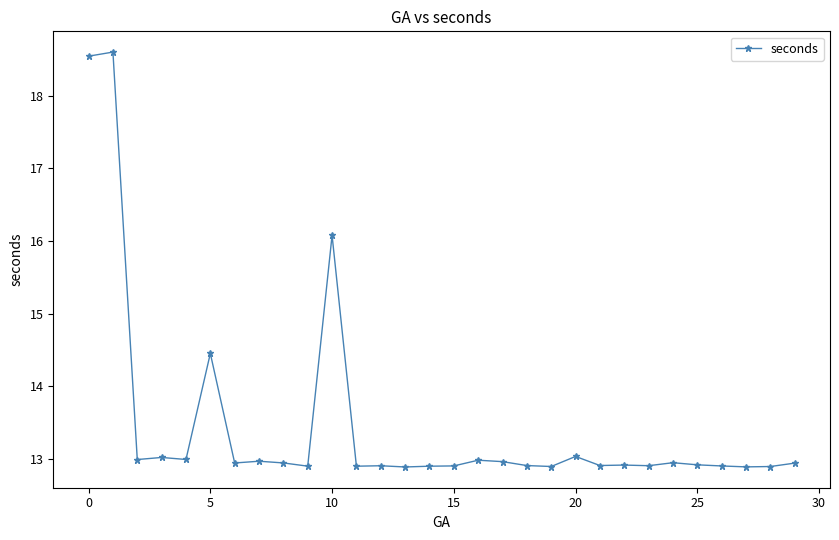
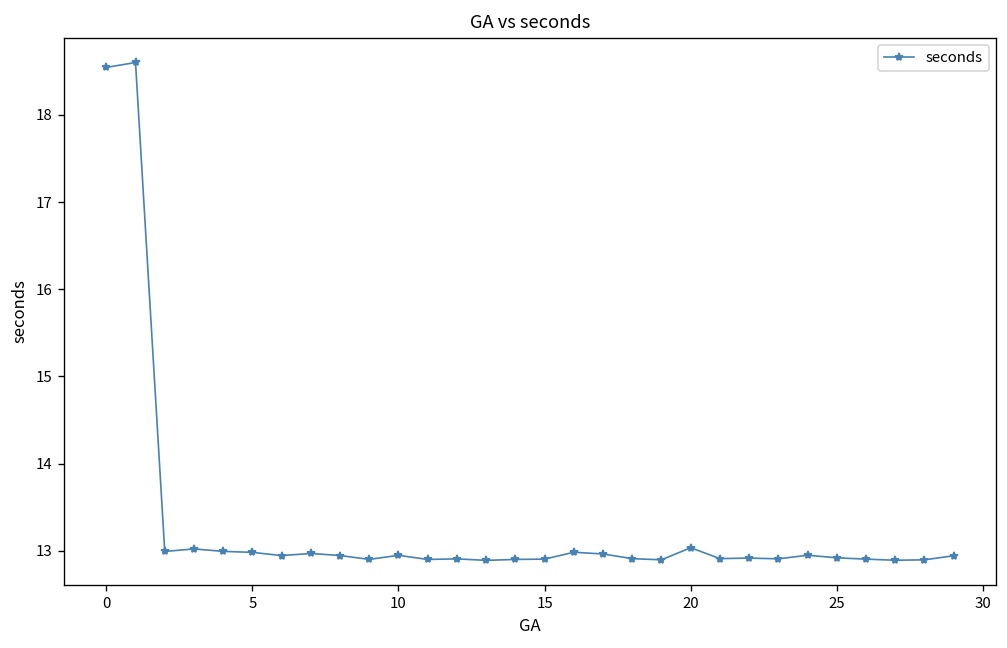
5: 14.5 -> 13.0
10: 16.1 -> 12.9
